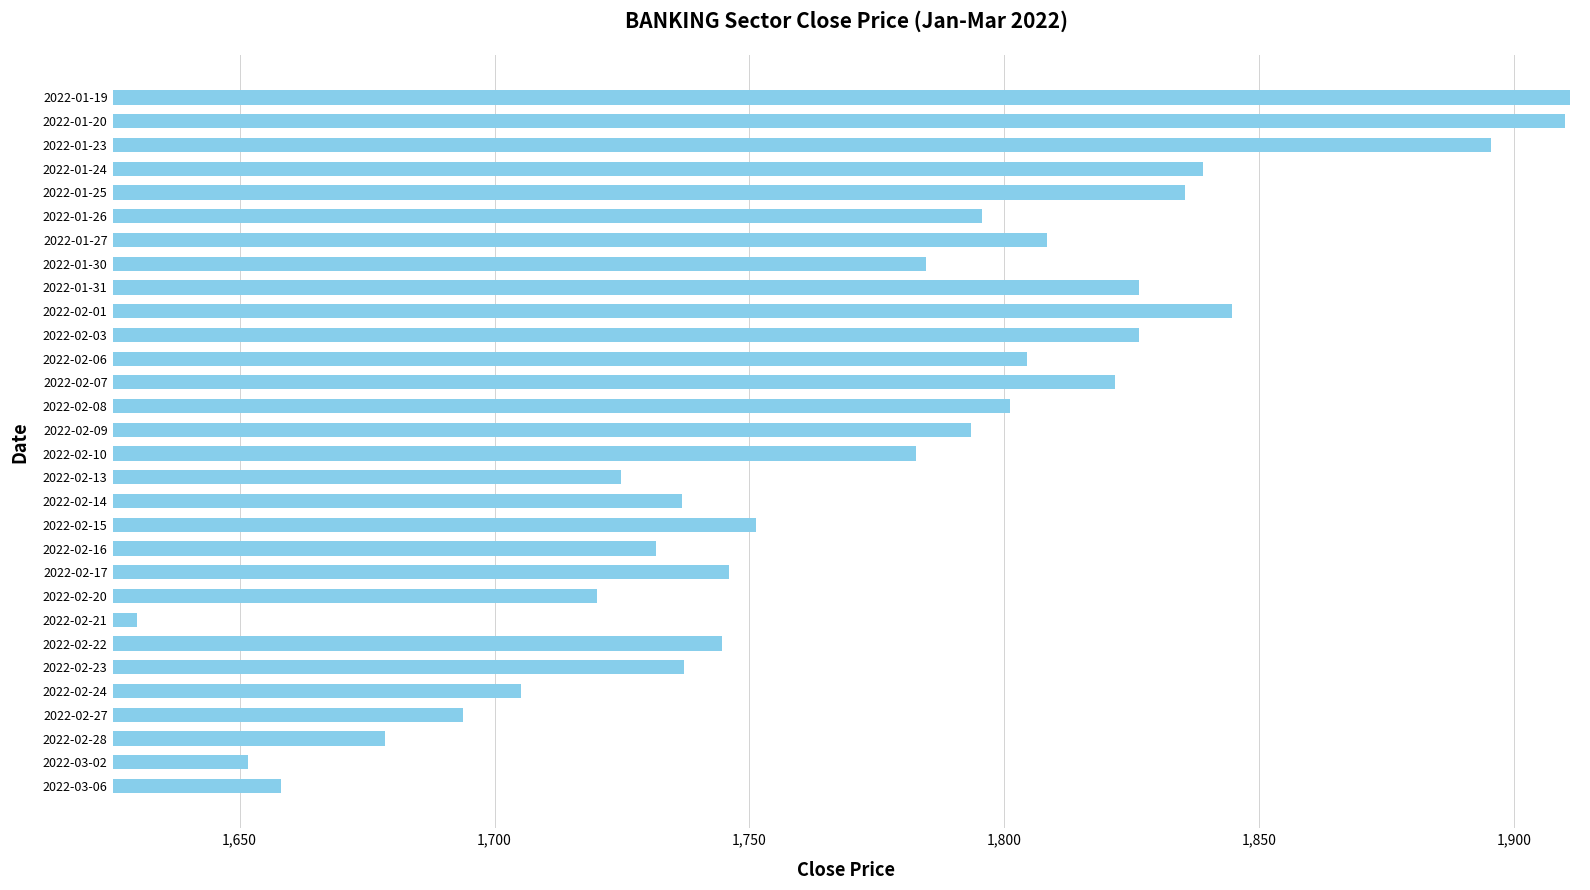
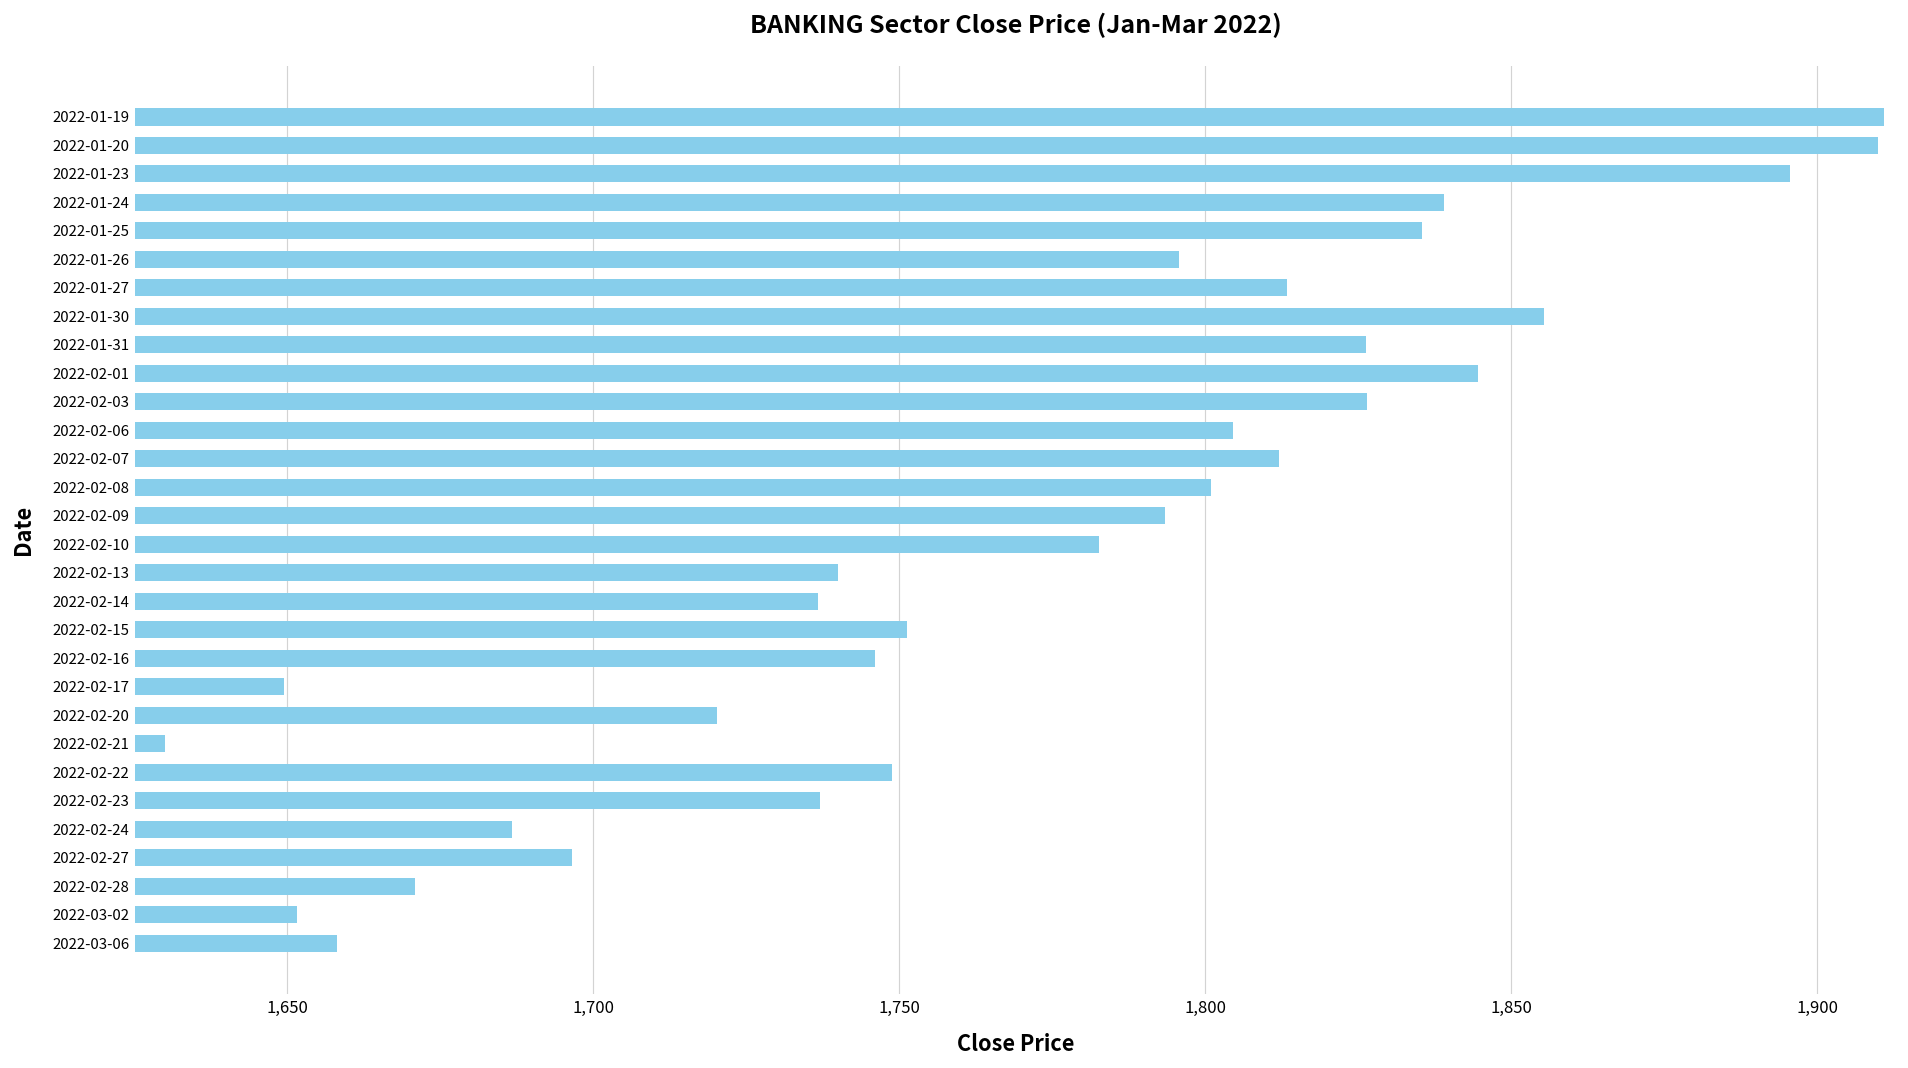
2022-01-27: 1,808 -> 1,813
2022-01-30: 1,785 -> 1,855
2022-02-07: 1,822 -> 1,812
2022-02-13: 1,725 -> 1,740
2022-02-16: 1,732 -> 1,746
2022-02-17: 1,746 -> 1,649
2022-02-22: 1,745 -> 1,749
2022-02-24: 1,705 -> 1,687
2022-02-27: 1,694 -> 1,696
2022-02-28: 1,678 -> 1,671
